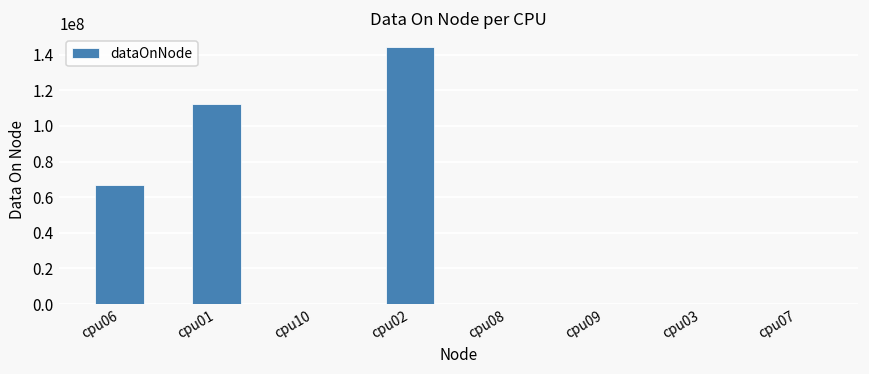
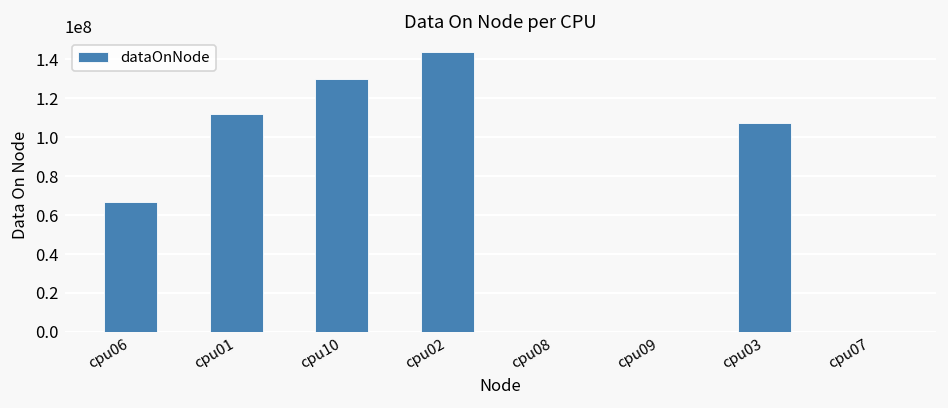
cpu10: 0 -> 130000000
cpu03: 0 -> 107000000
